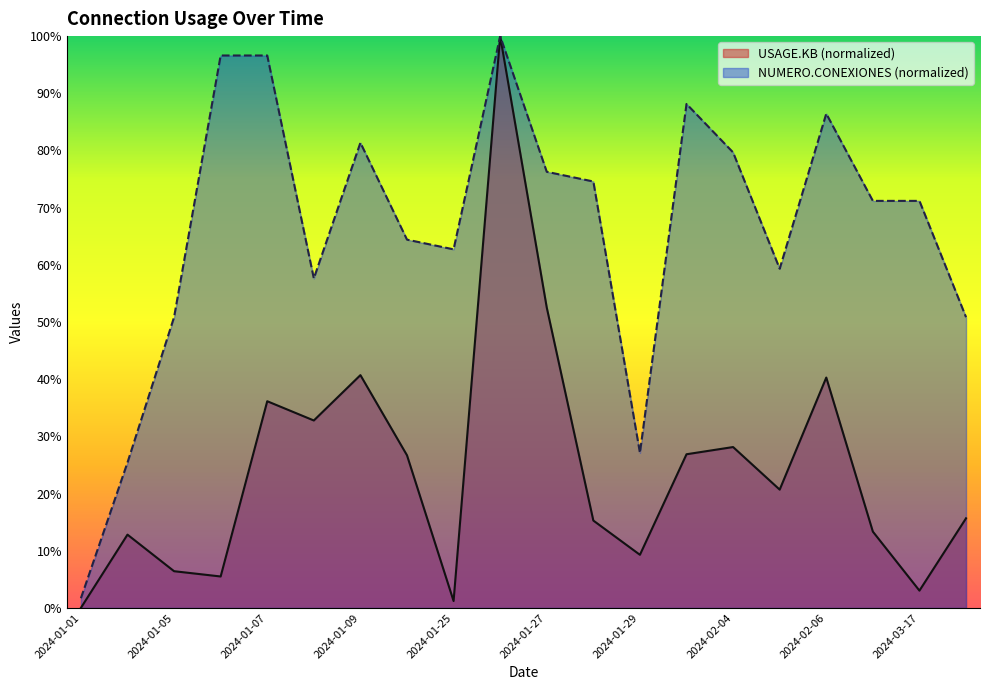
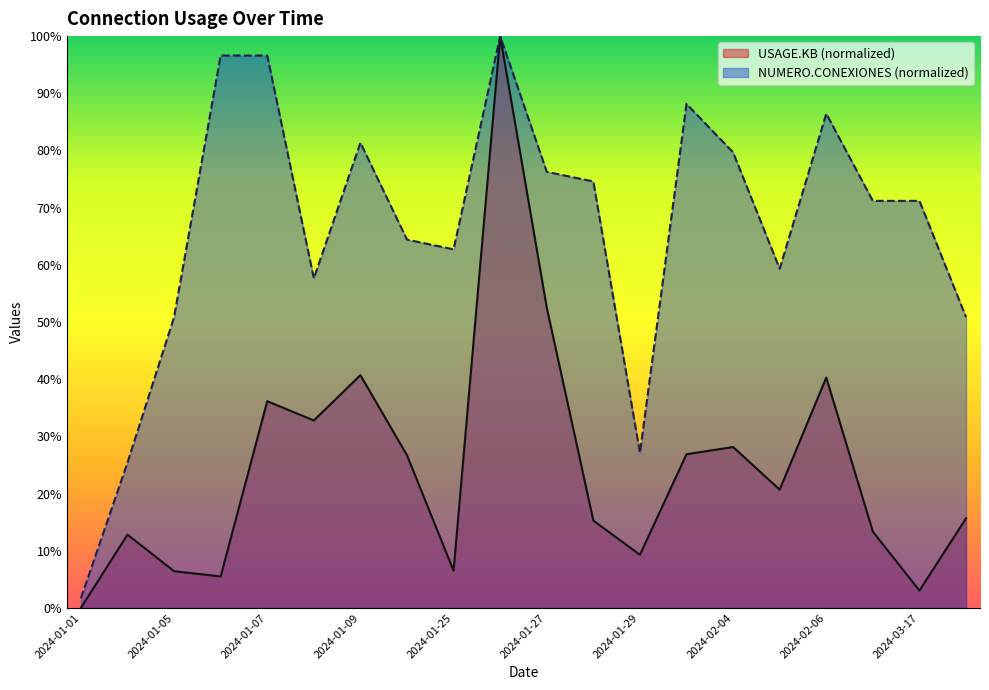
USAGE.KB (normalized), 2024-01-25: 1% -> 7%
